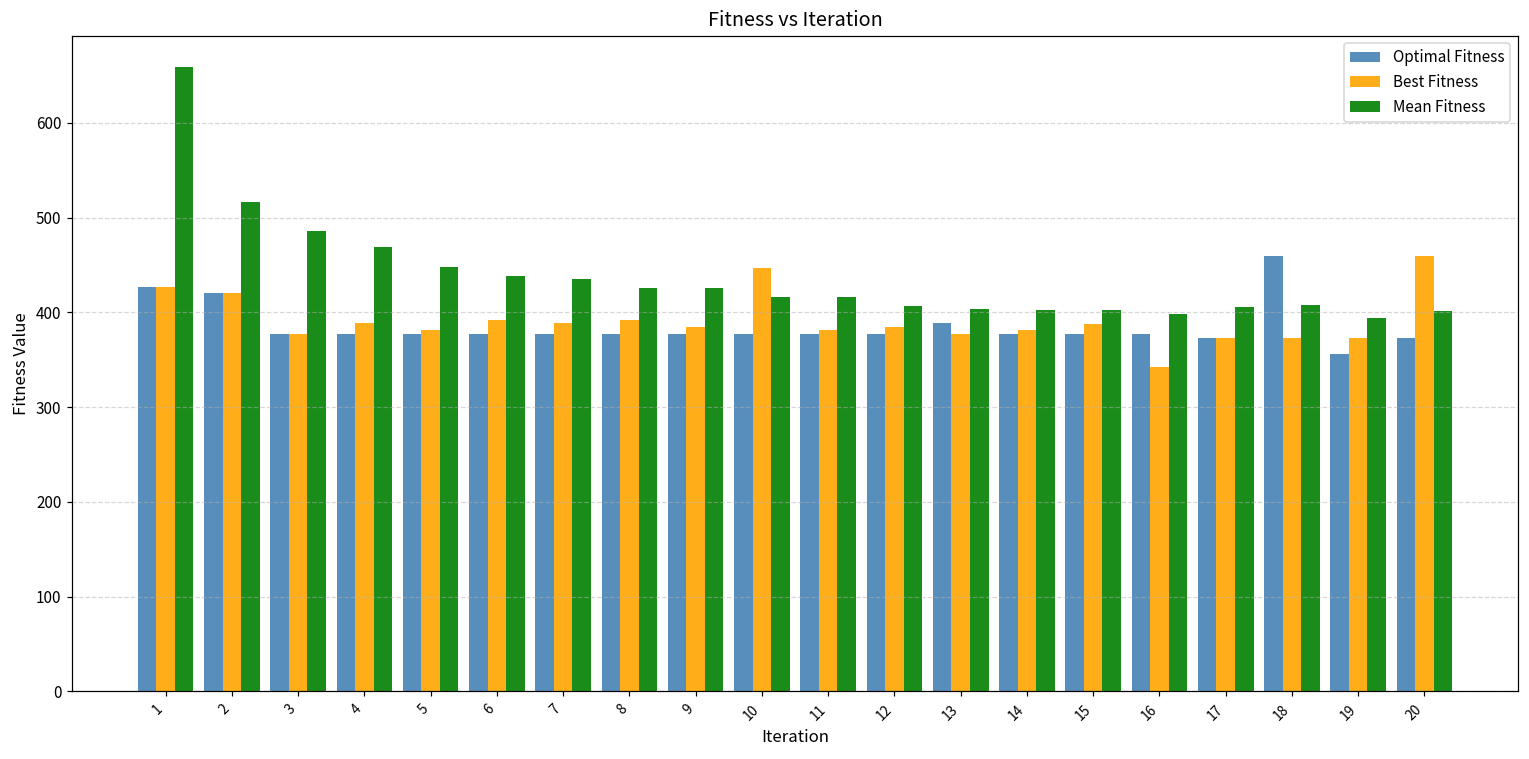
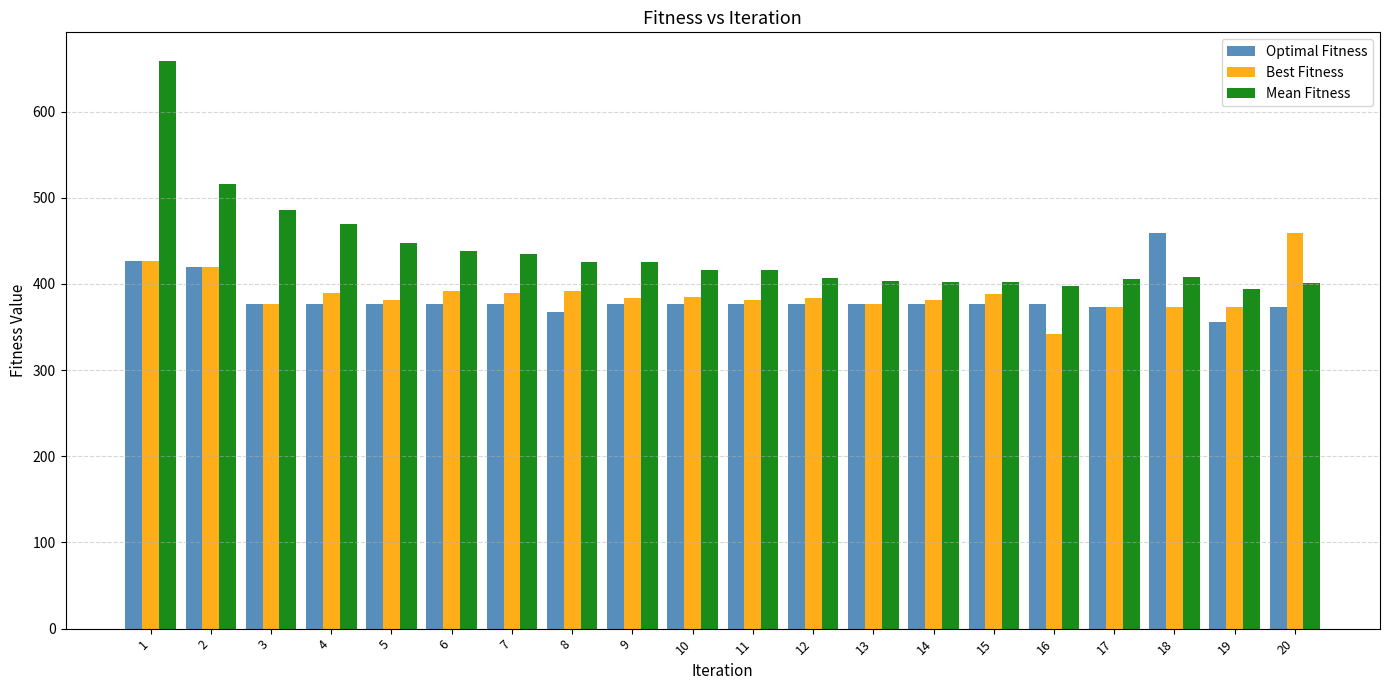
Optimal Fitness, 8: 380 -> 370
Best Fitness, 10: 450 -> 390
Optimal Fitness, 13: 390 -> 380
